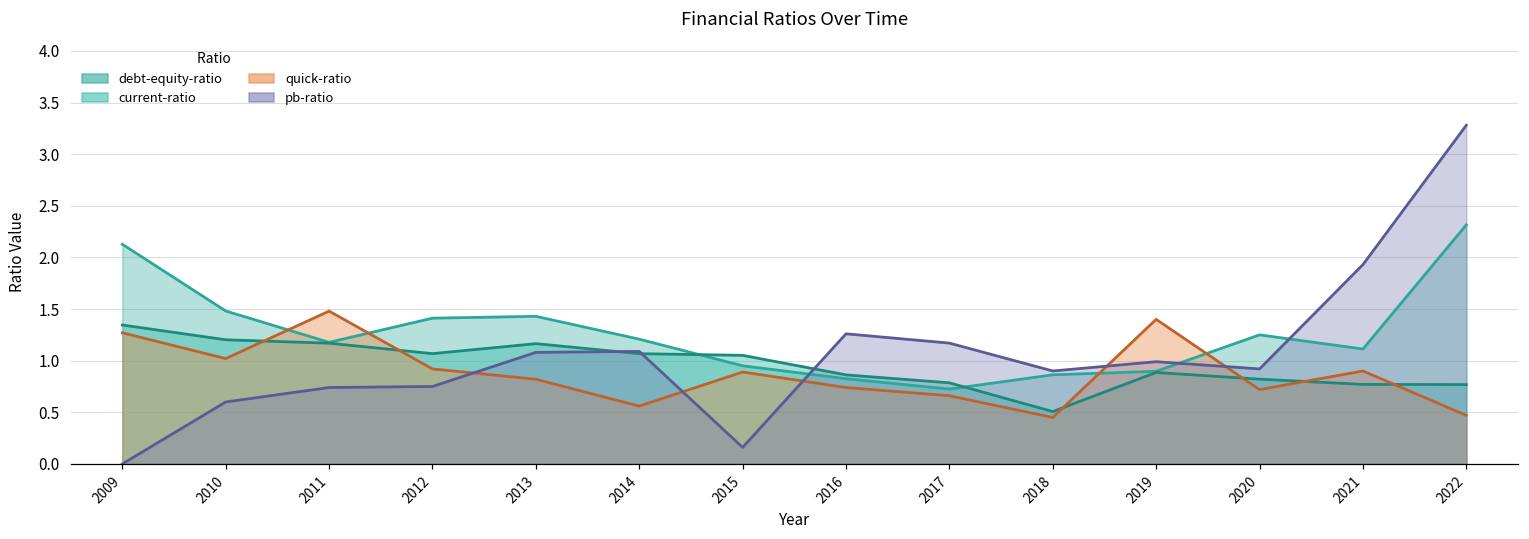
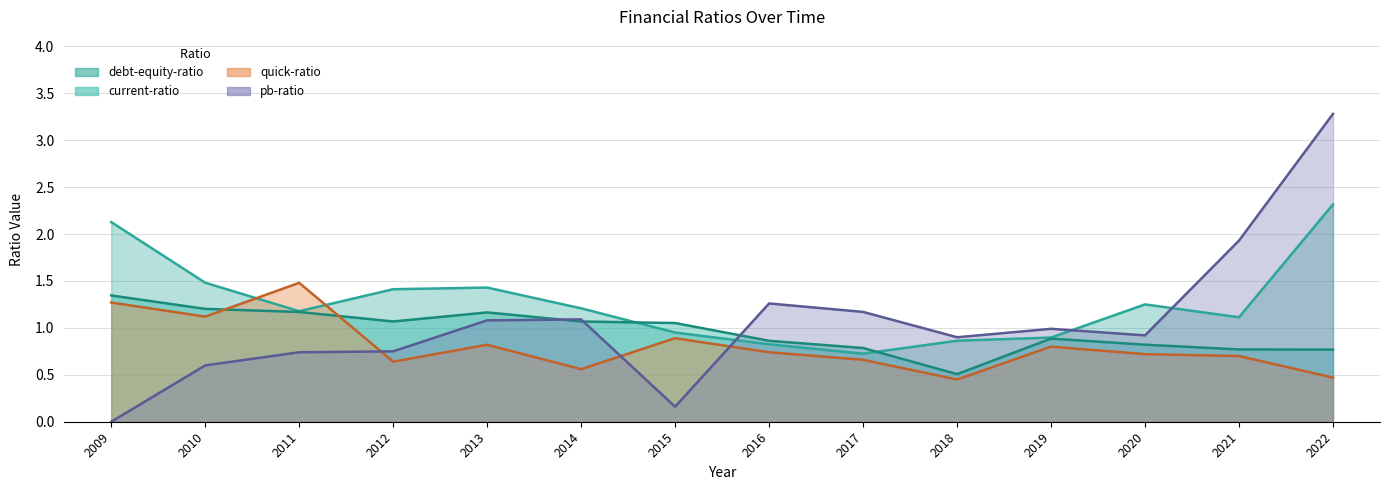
quick-ratio, 2010: 1.0 -> 1.1
quick-ratio, 2012: 0.9 -> 0.6
quick-ratio, 2019: 1.4 -> 0.8
quick-ratio, 2021: 0.9 -> 0.7
